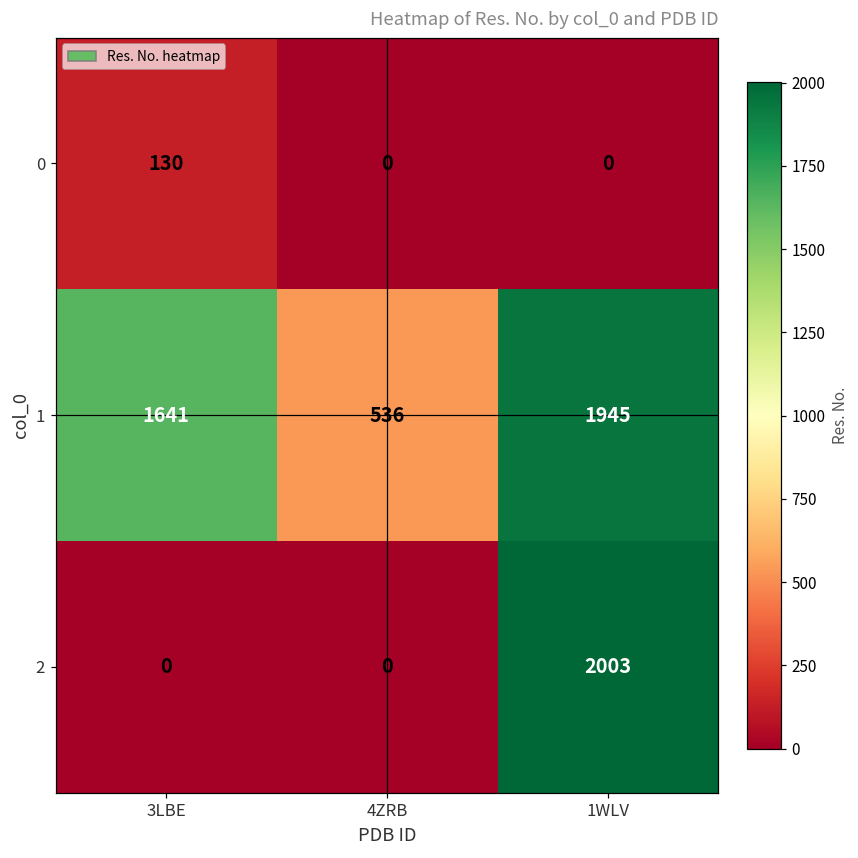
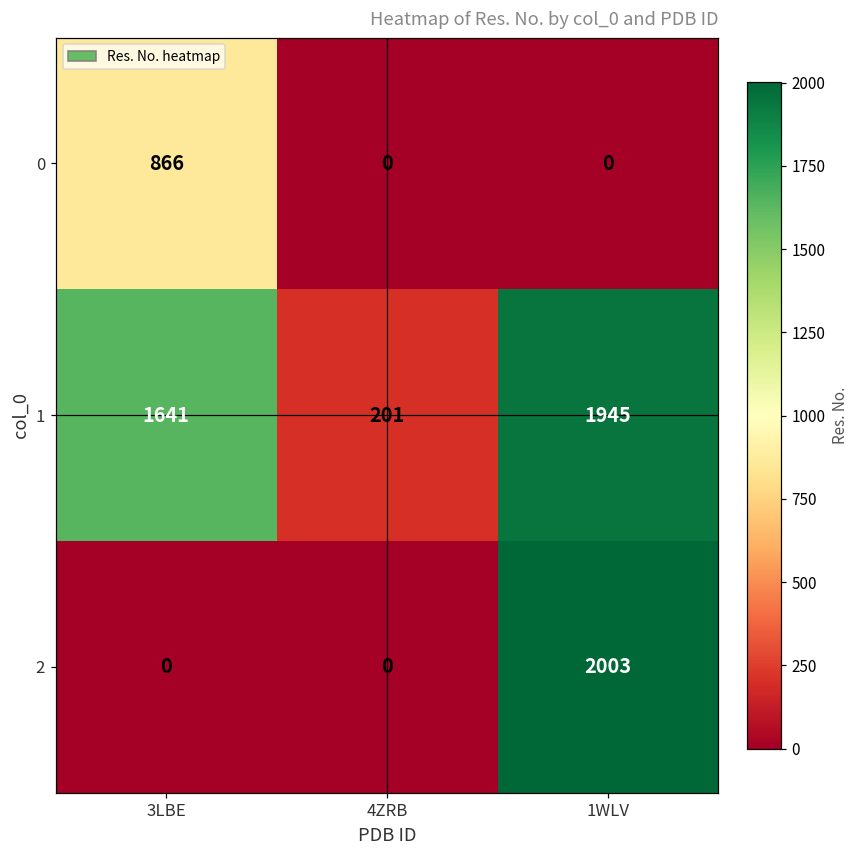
0, 3LBE: 130 -> 866
1, 4ZRB: 536 -> 201
